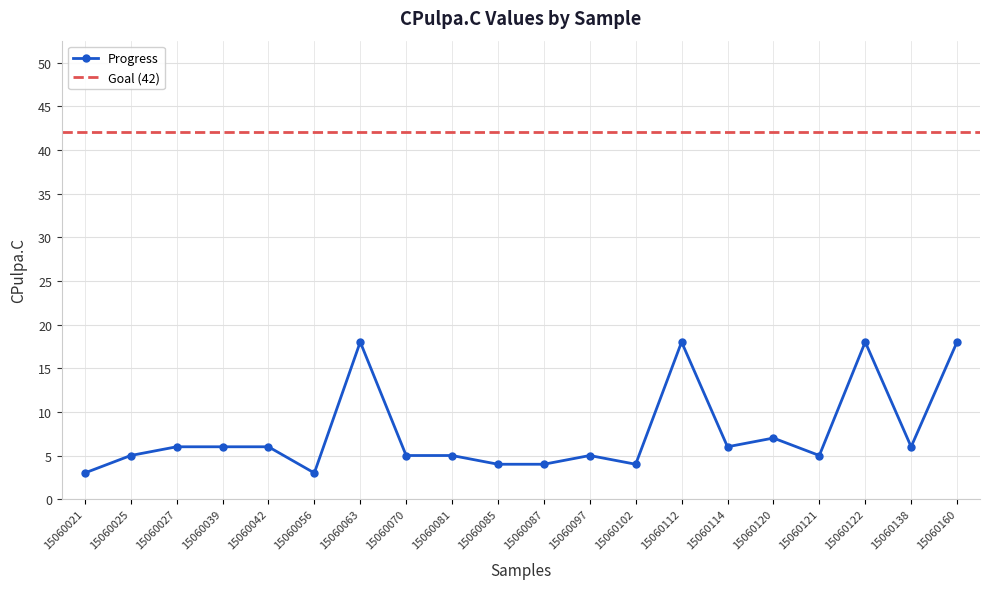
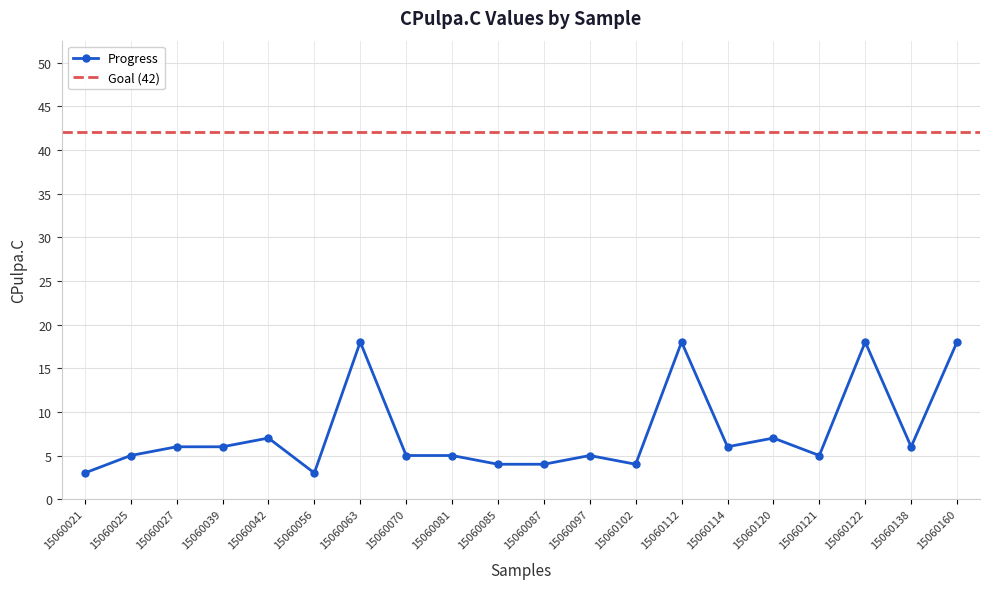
15060042: 6 -> 7
